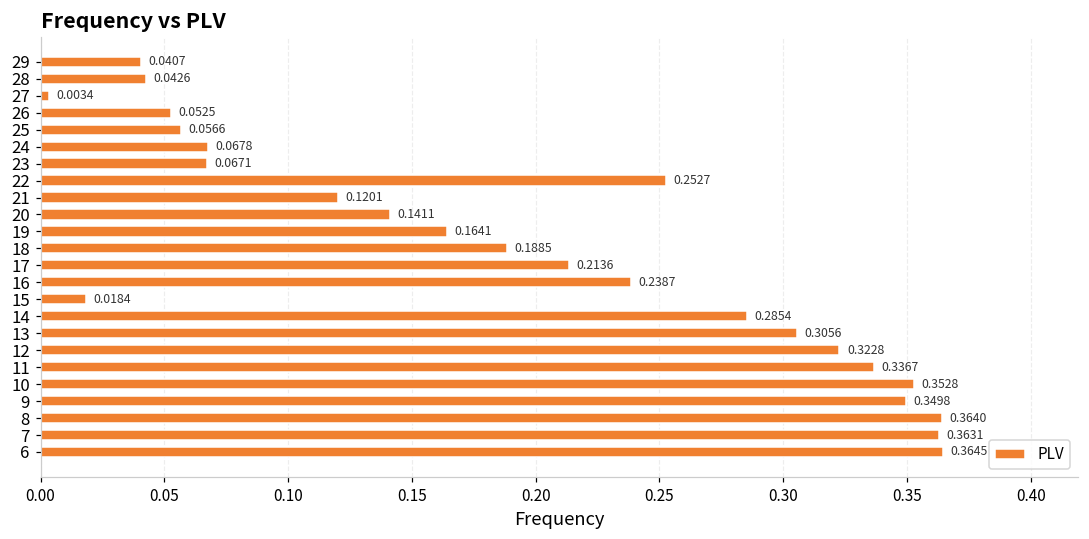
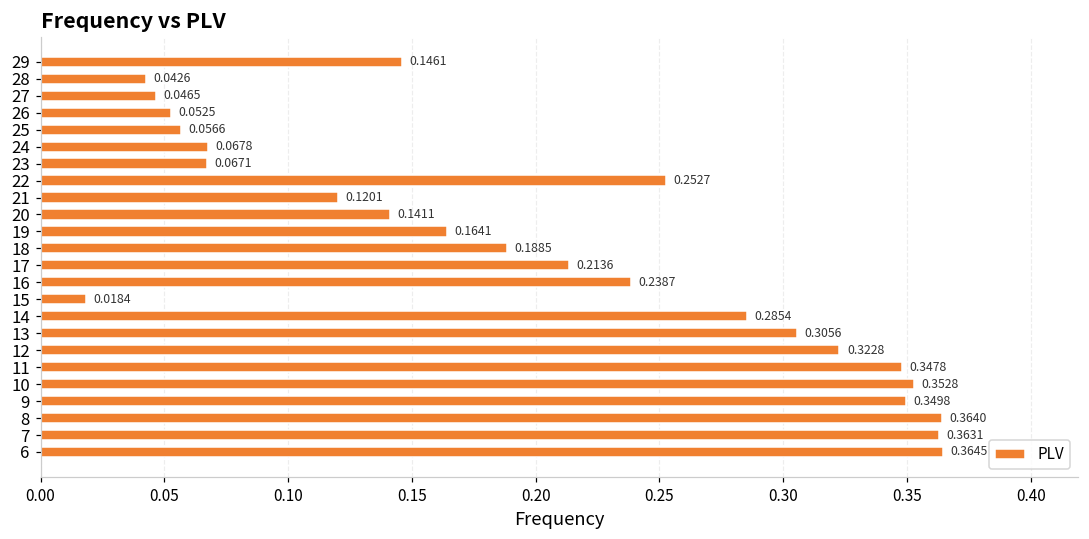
29: 0.0407 -> 0.1461
27: 0.0034 -> 0.0465
11: 0.3367 -> 0.3478
